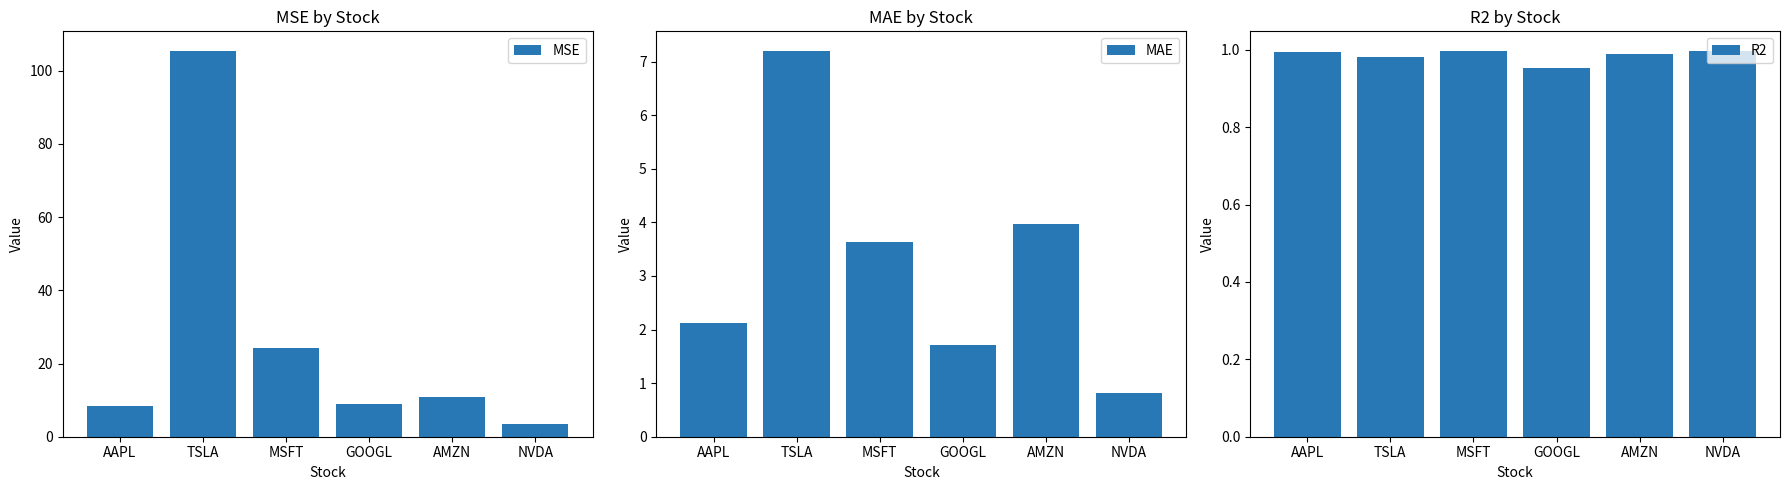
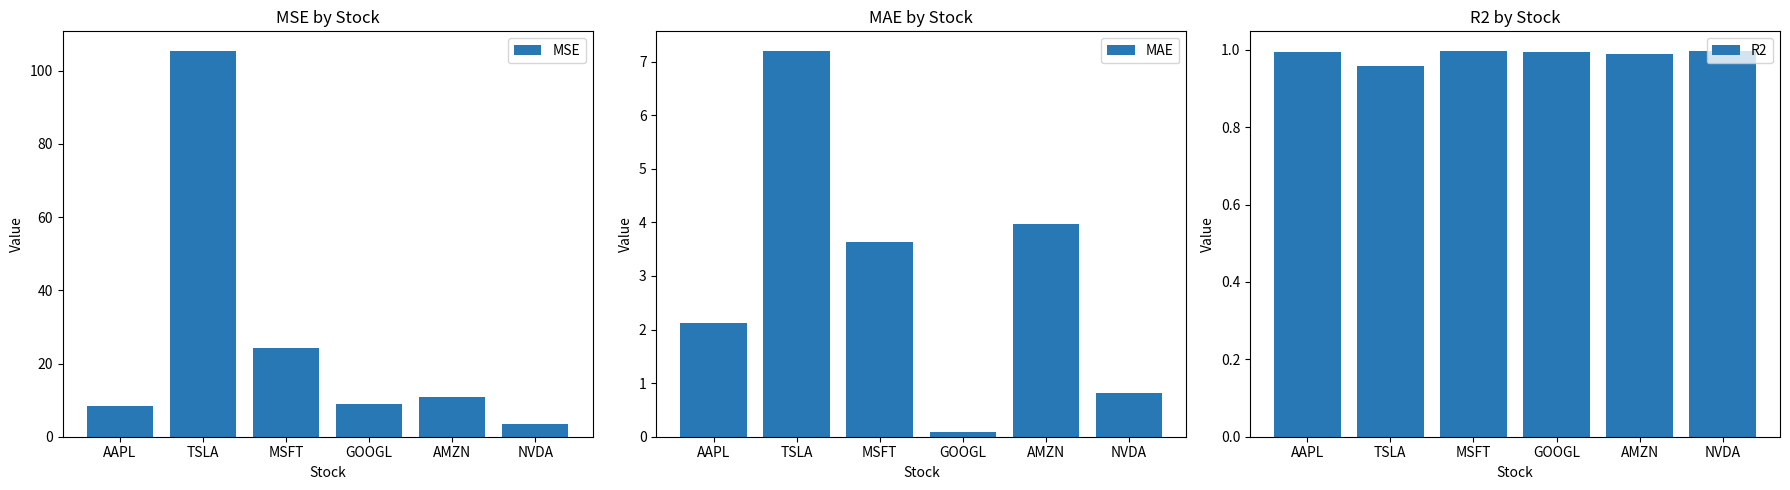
MAE by Stock, GOOGL: 1.7 -> 0.1
R2 by Stock, TSLA: 0.98 -> 0.96
R2 by Stock, GOOGL: 0.95 -> 1.00
